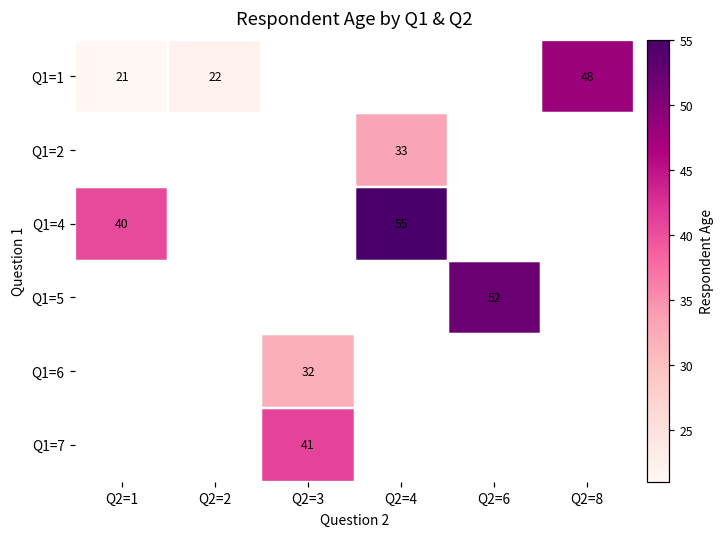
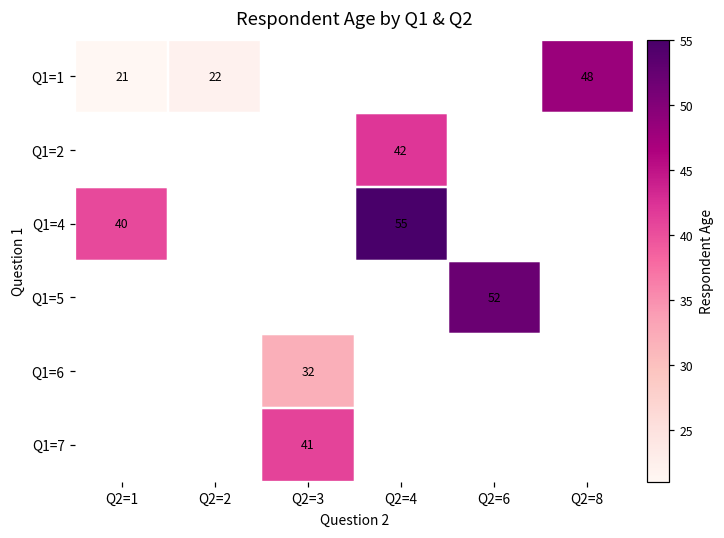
Q1=2, Q2=4: 33 -> 42
